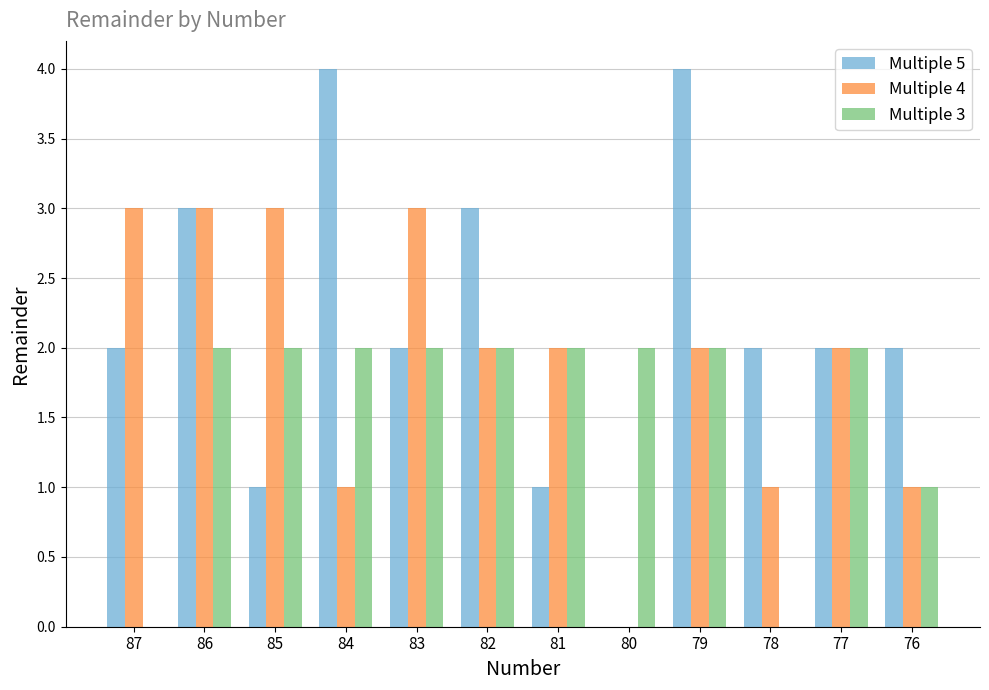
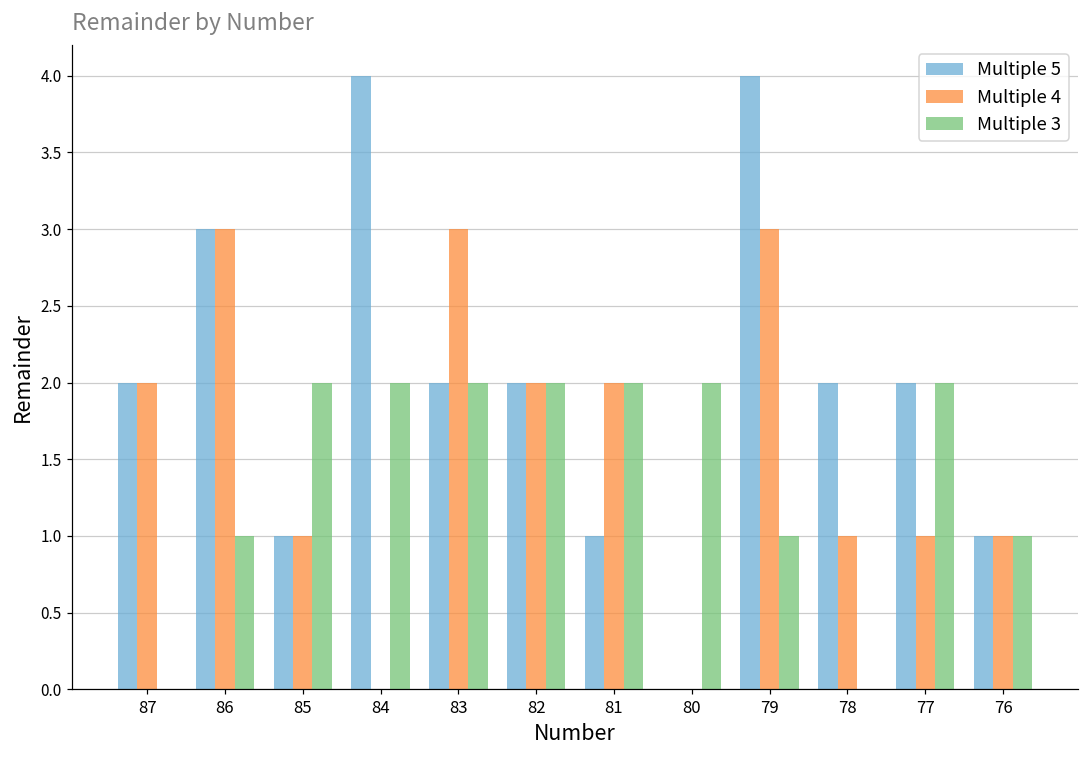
Multiple 4, 87: 3 -> 2
Multiple 3, 86: 2 -> 1
Multiple 4, 85: 3 -> 1
Multiple 4, 84: 1 -> 0
Multiple 5, 82: 3 -> 2
Multiple 4, 79: 2 -> 3
Multiple 3, 79: 2 -> 1
Multiple 4, 77: 2 -> 1
Multiple 5, 76: 2 -> 1
